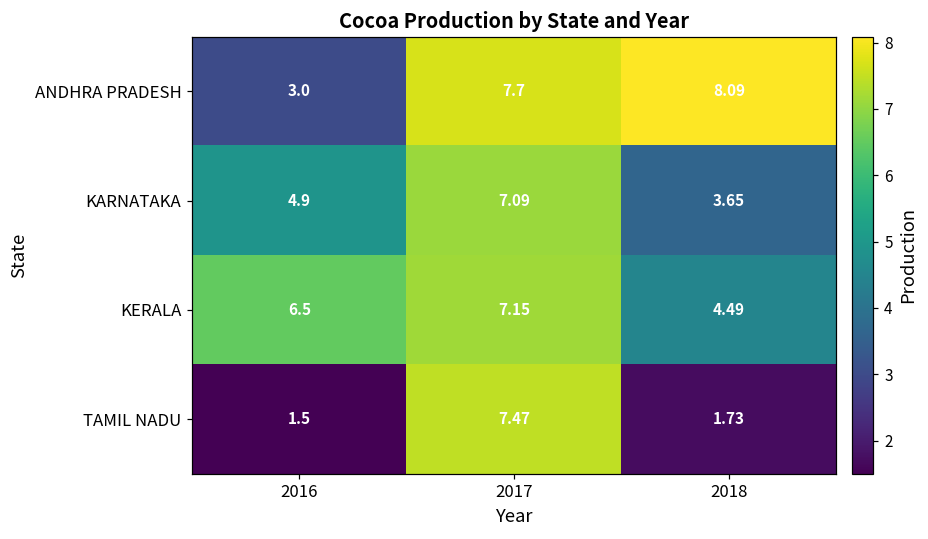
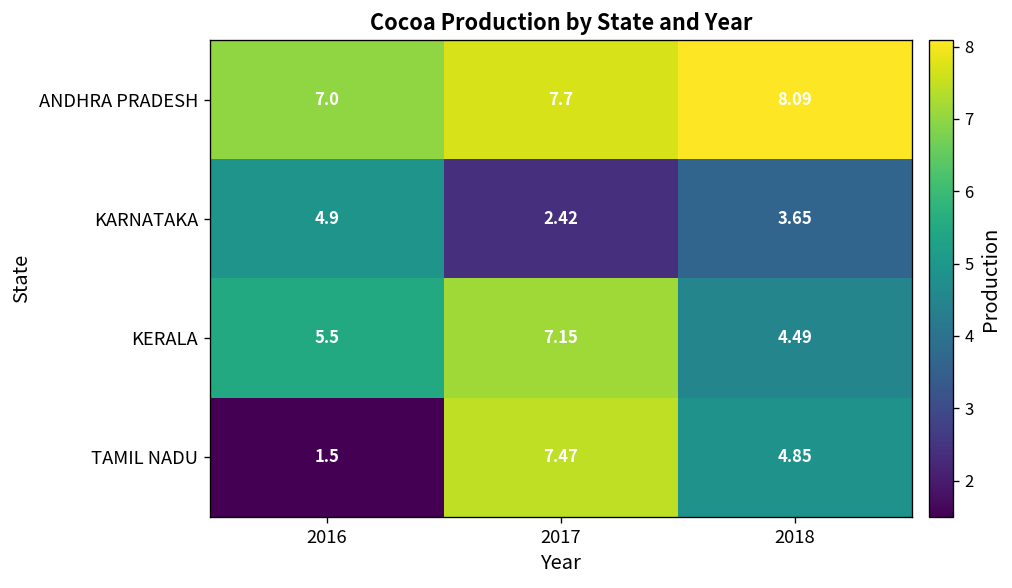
ANDHRA PRADESH, 2016: 3.0 -> 7.0
KARNATAKA, 2017: 7.09 -> 2.42
KERALA, 2016: 6.5 -> 5.5
TAMIL NADU, 2018: 1.73 -> 4.85
